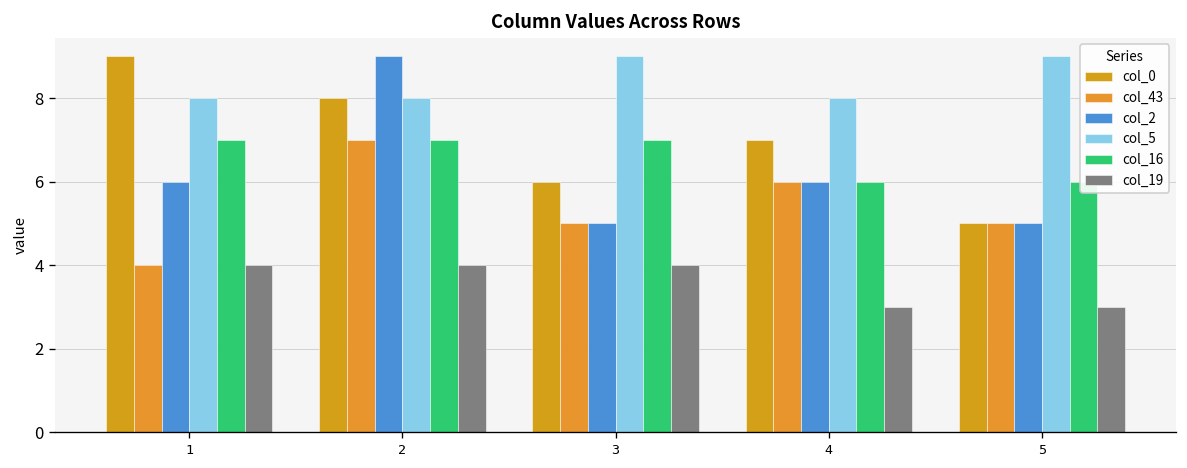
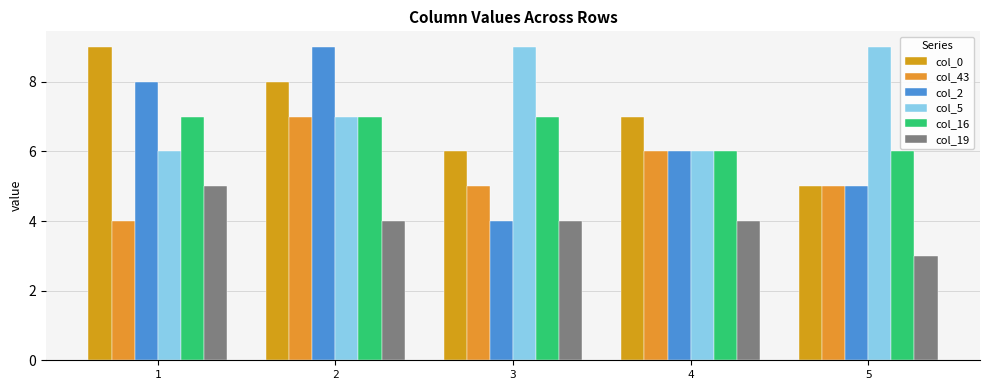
col_2, 1: 6 -> 8
col_5, 1: 8 -> 6
col_19, 1: 4 -> 5
col_5, 2: 8 -> 7
col_2, 3: 5 -> 4
col_5, 4: 8 -> 6
col_19, 4: 3 -> 4
